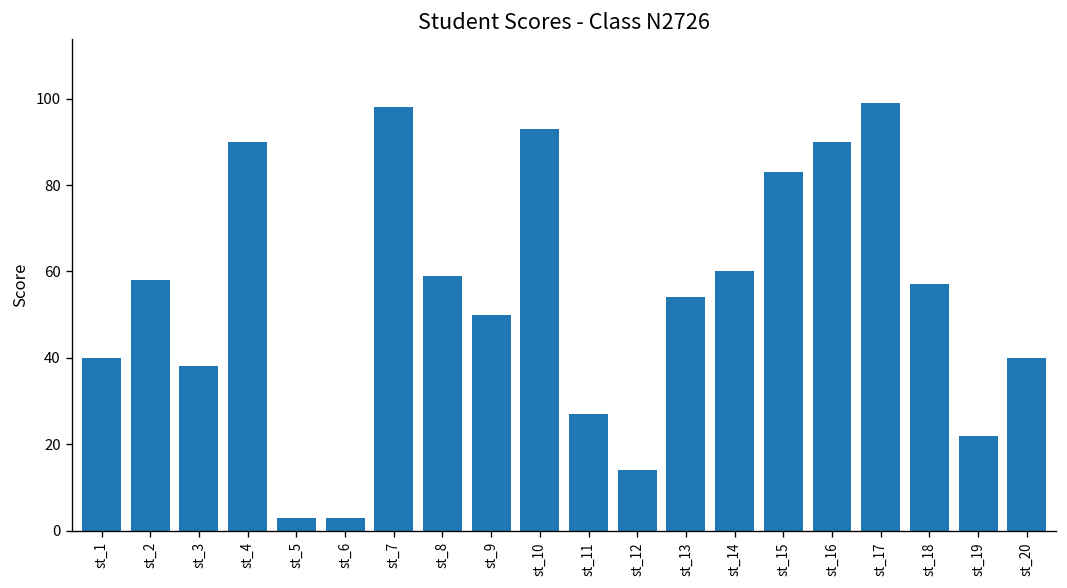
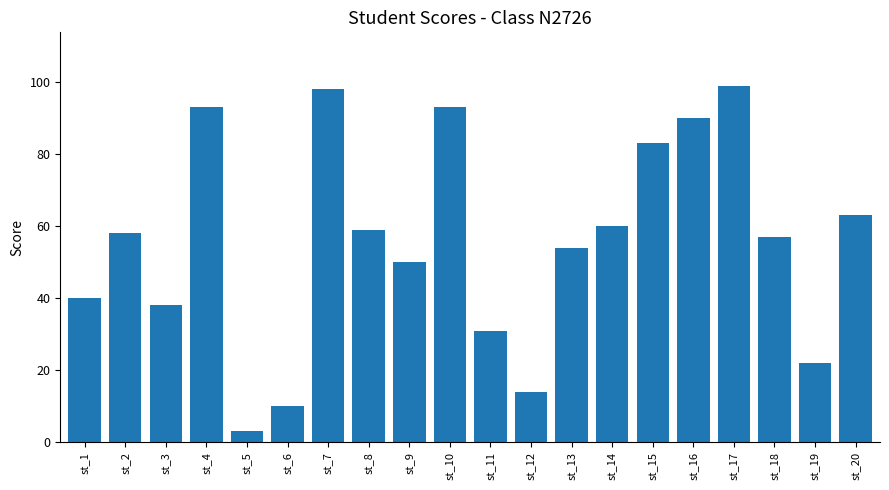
st_4: 90 -> 93
st_6: 3 -> 10
st_11: 27 -> 31
st_20: 40 -> 63
